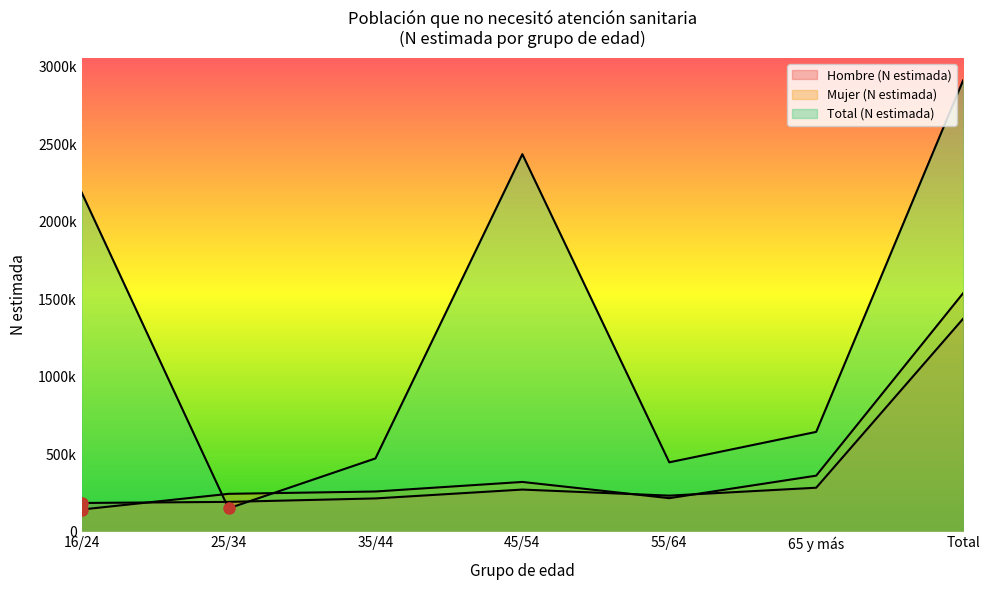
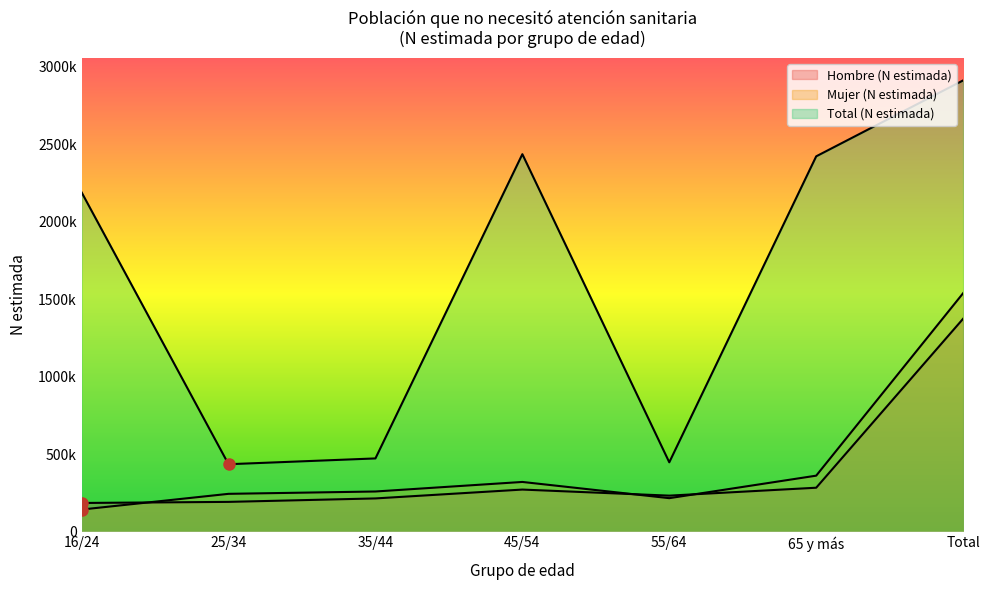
Total (N estimada), 25/34: 150000 -> 430000
Total (N estimada), 65 y más: 640000 -> 2420000
